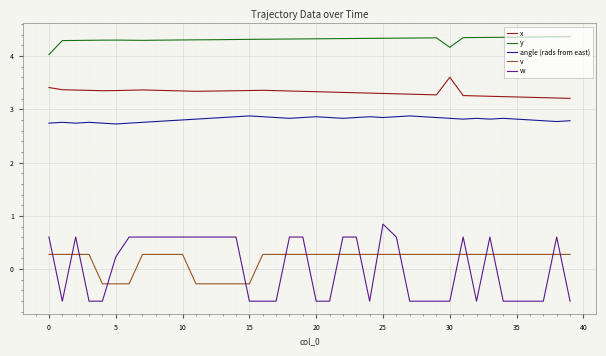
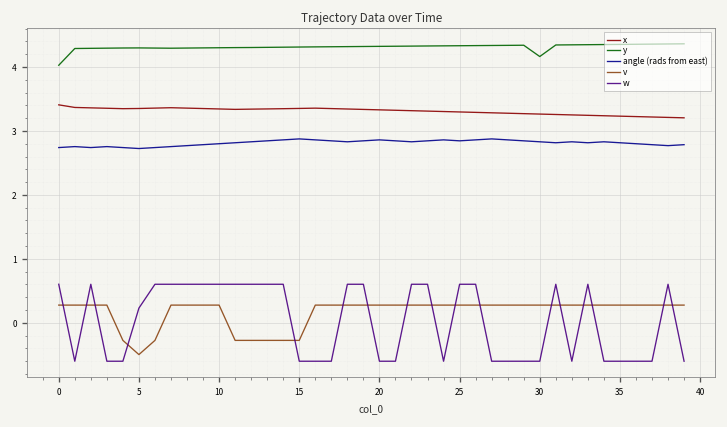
v, 5: -0.3 -> -0.5
w, 25: 0.8 -> 0.6
x, 30: 3.6 -> 3.3
